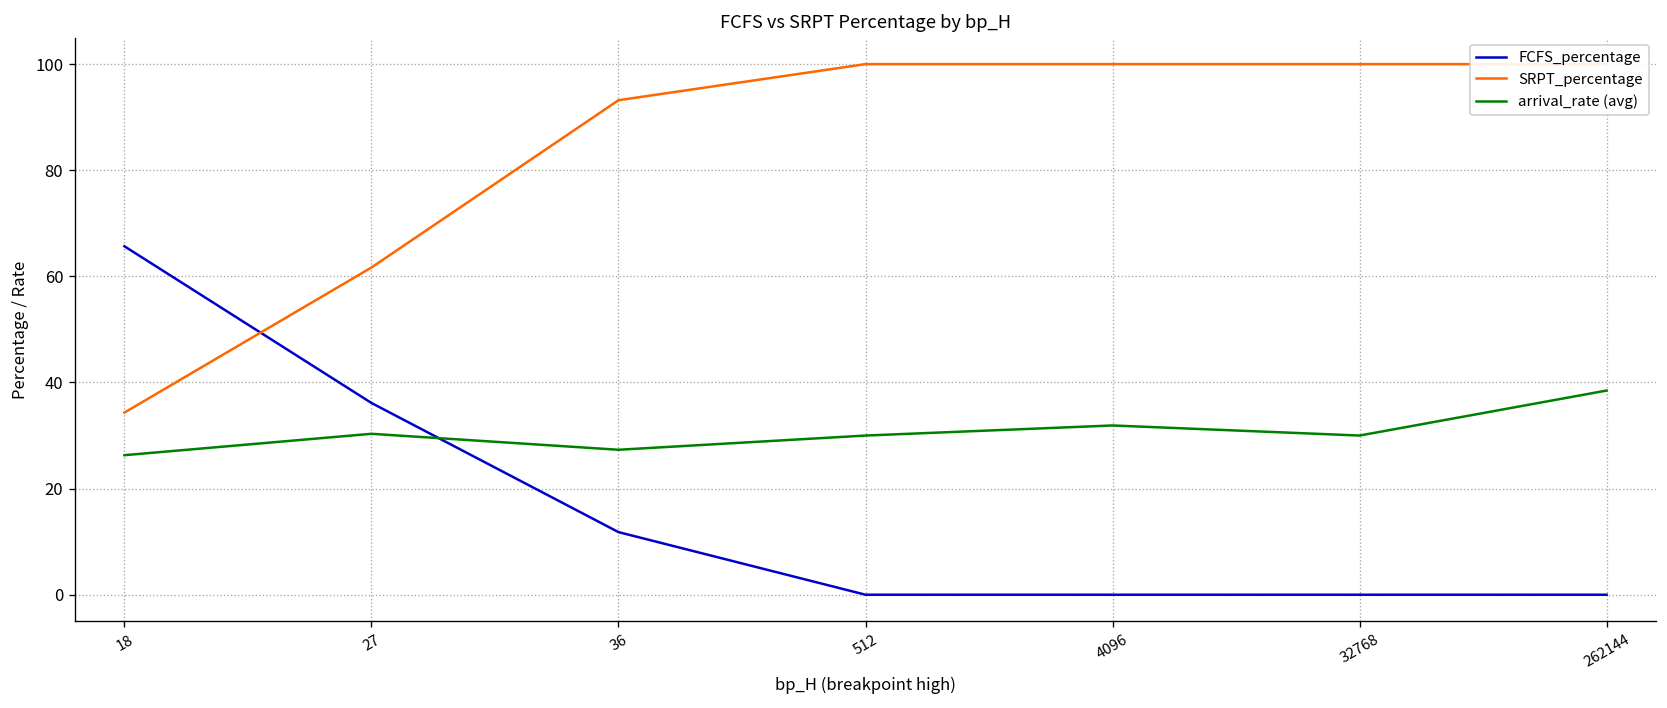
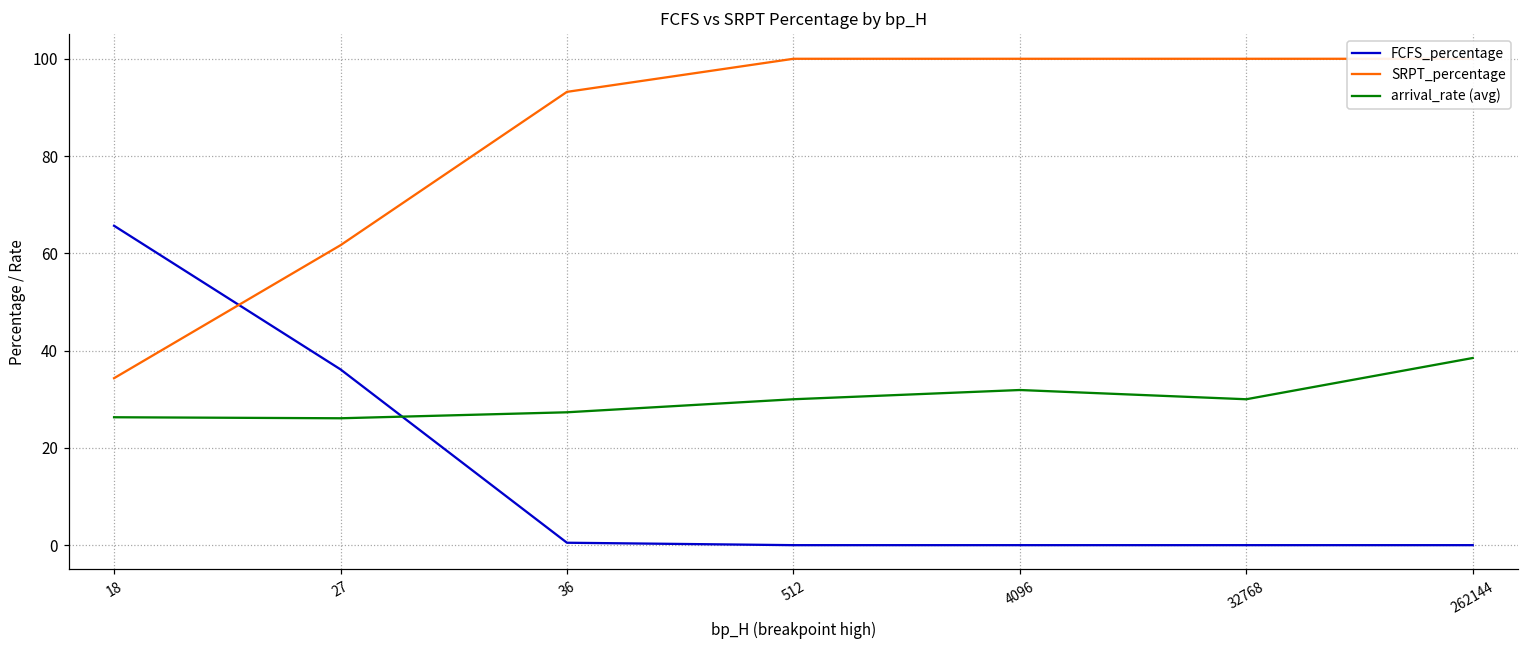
arrival_rate (avg), 27: 30 -> 26
FCFS_percentage, 36: 12 -> 1
